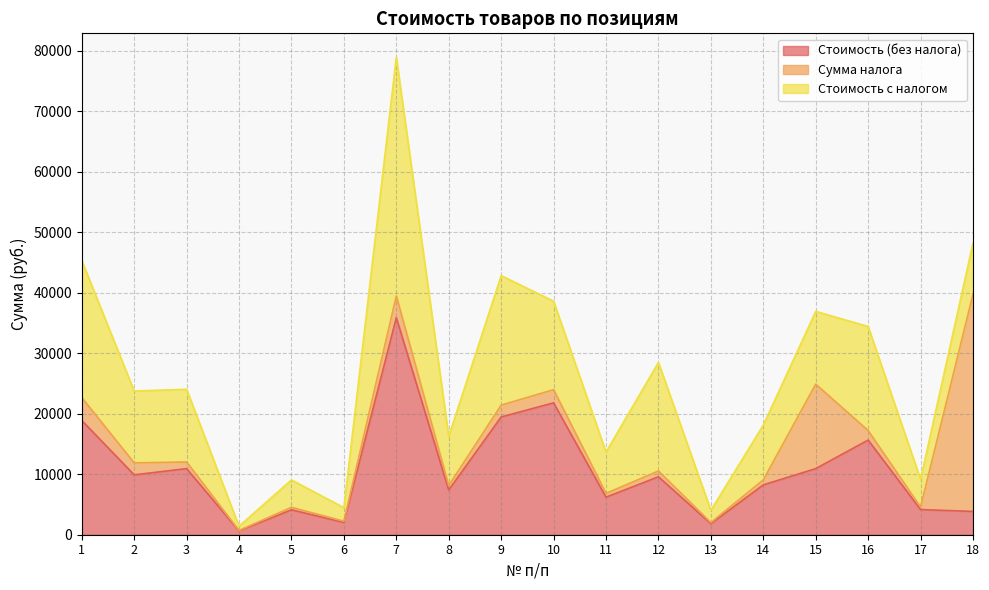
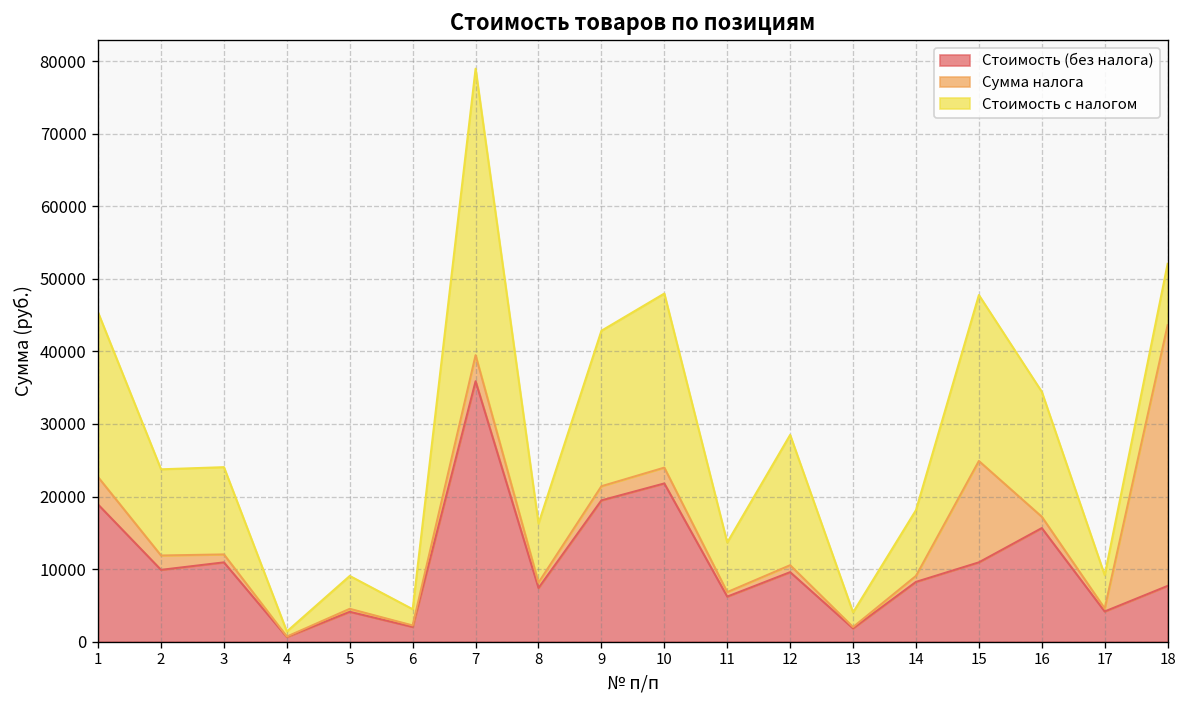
Стоимость с налогом, 10: 15000 -> 24000
Стоимость с налогом, 15: 12000 -> 23000
Стоимость (без налога), 18: 4000 -> 8000
